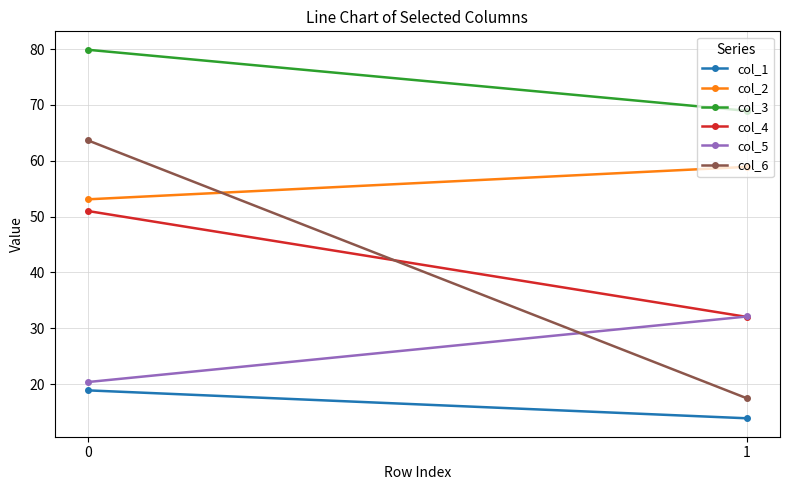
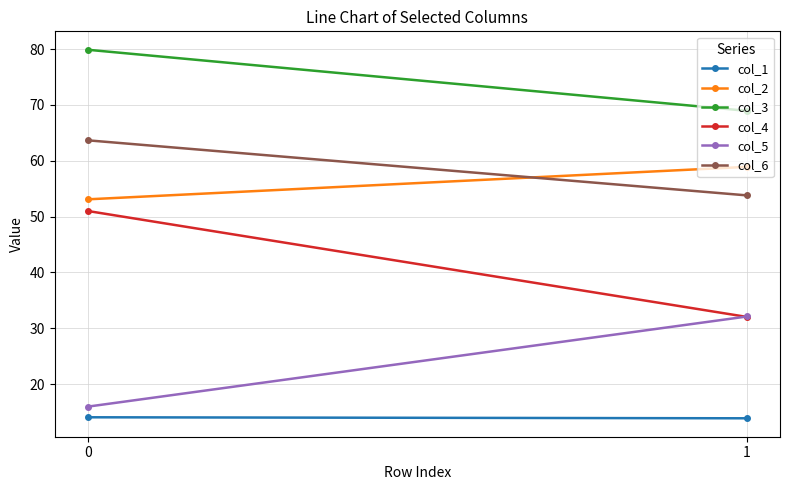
col_1, 0: 19 -> 14
col_5, 0: 20 -> 16
col_6, 1: 17 -> 54
